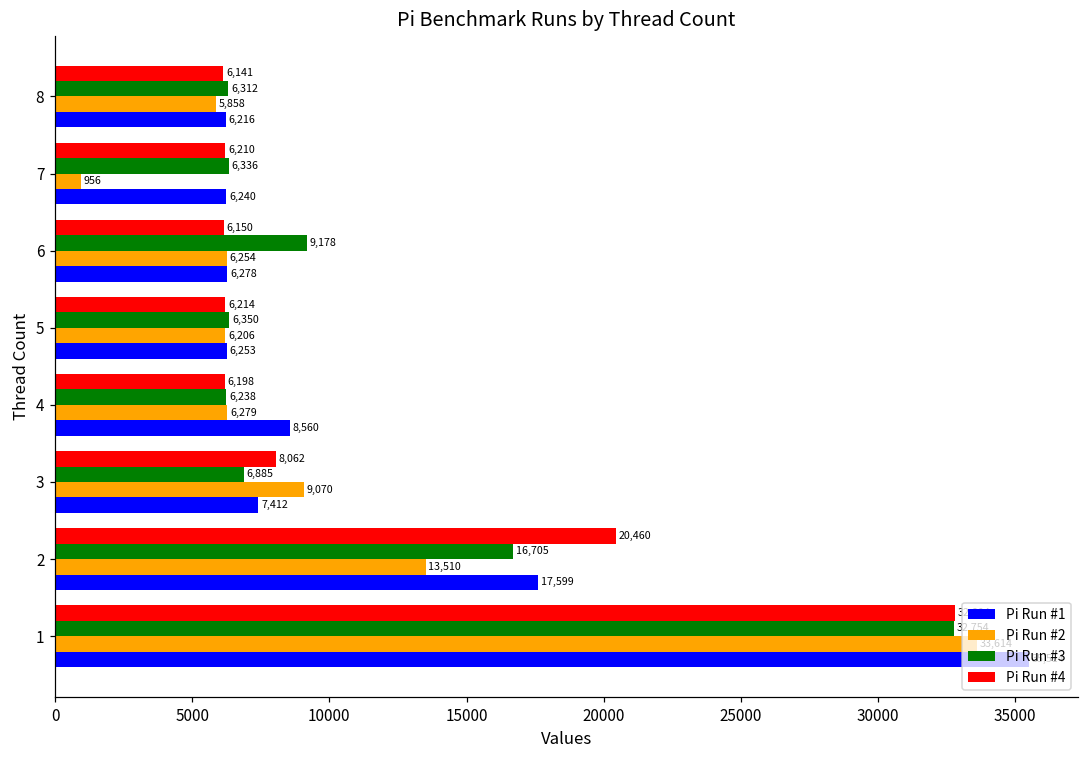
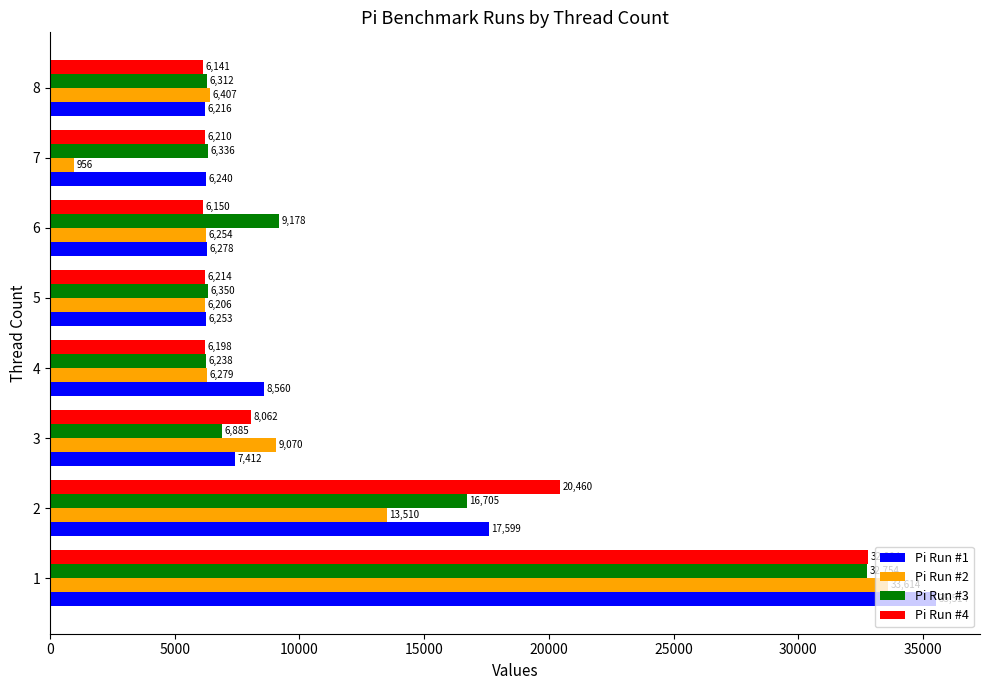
Pi Run #2, 8: 5,858 -> 6,407
